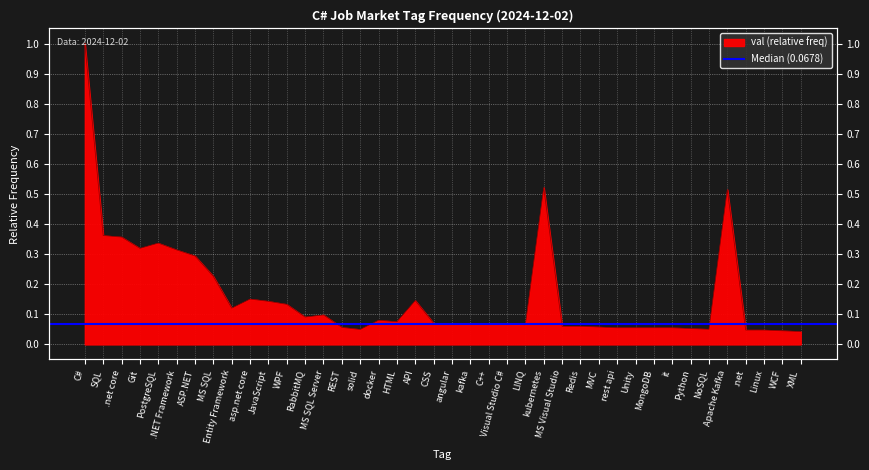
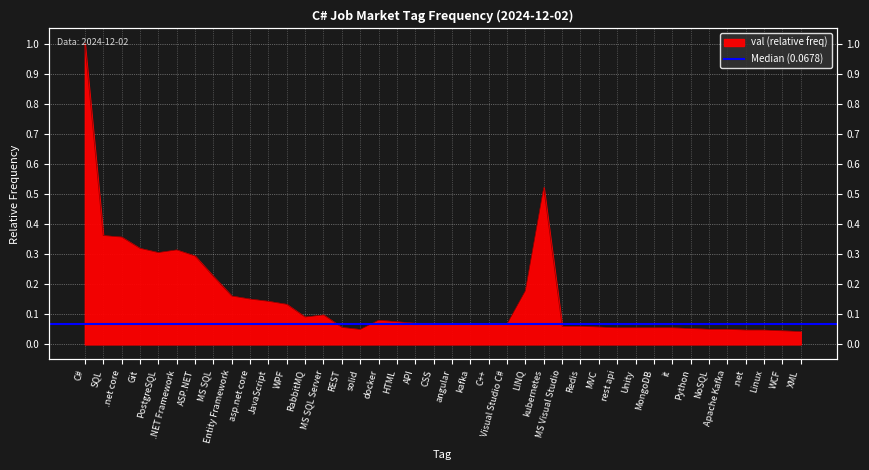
PostgreSQL: 0.34 -> 0.31
Entity Framework: 0.12 -> 0.16
API: 0.15 -> 0.07
LINQ: 0.07 -> 0.18
Apache Kafka: 0.51 -> 0.05
